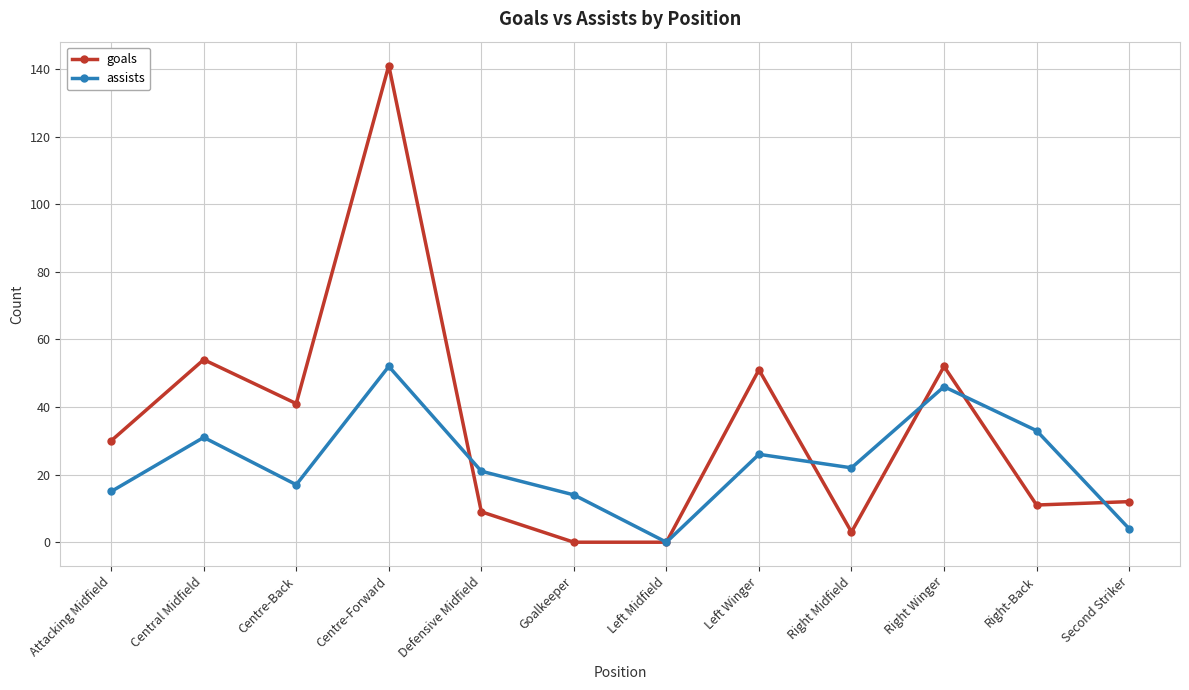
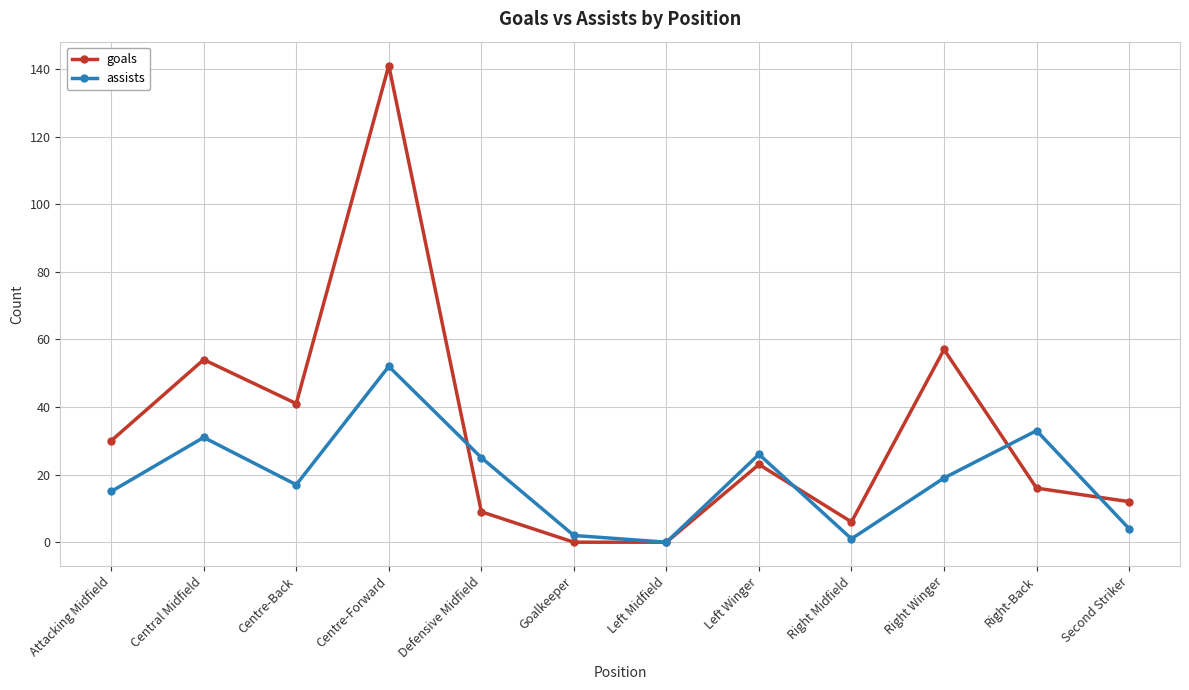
assists, Defensive Midfield: 21 -> 25
assists, Goalkeeper: 14 -> 2
goals, Left Winger: 51 -> 23
goals, Right Midfield: 3 -> 6
assists, Right Midfield: 22 -> 1
goals, Right Winger: 52 -> 57
assists, Right Winger: 46 -> 19
goals, Right-Back: 11 -> 16
